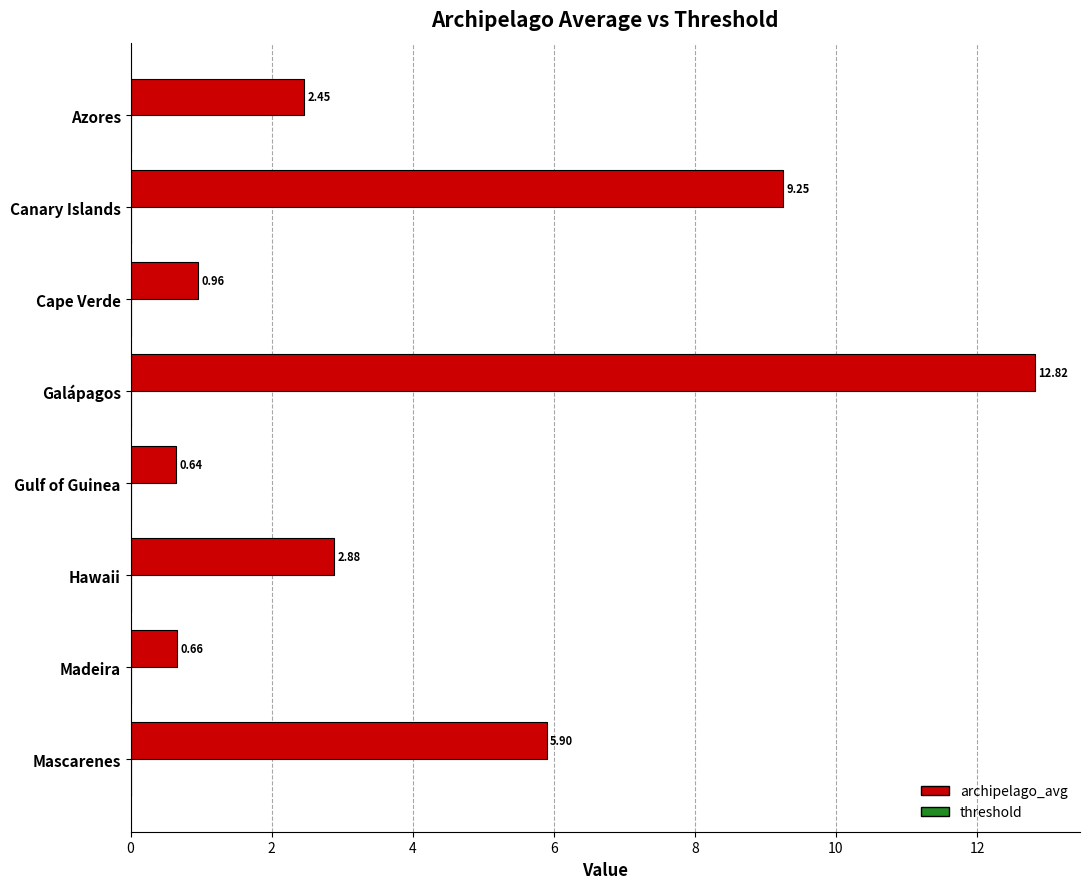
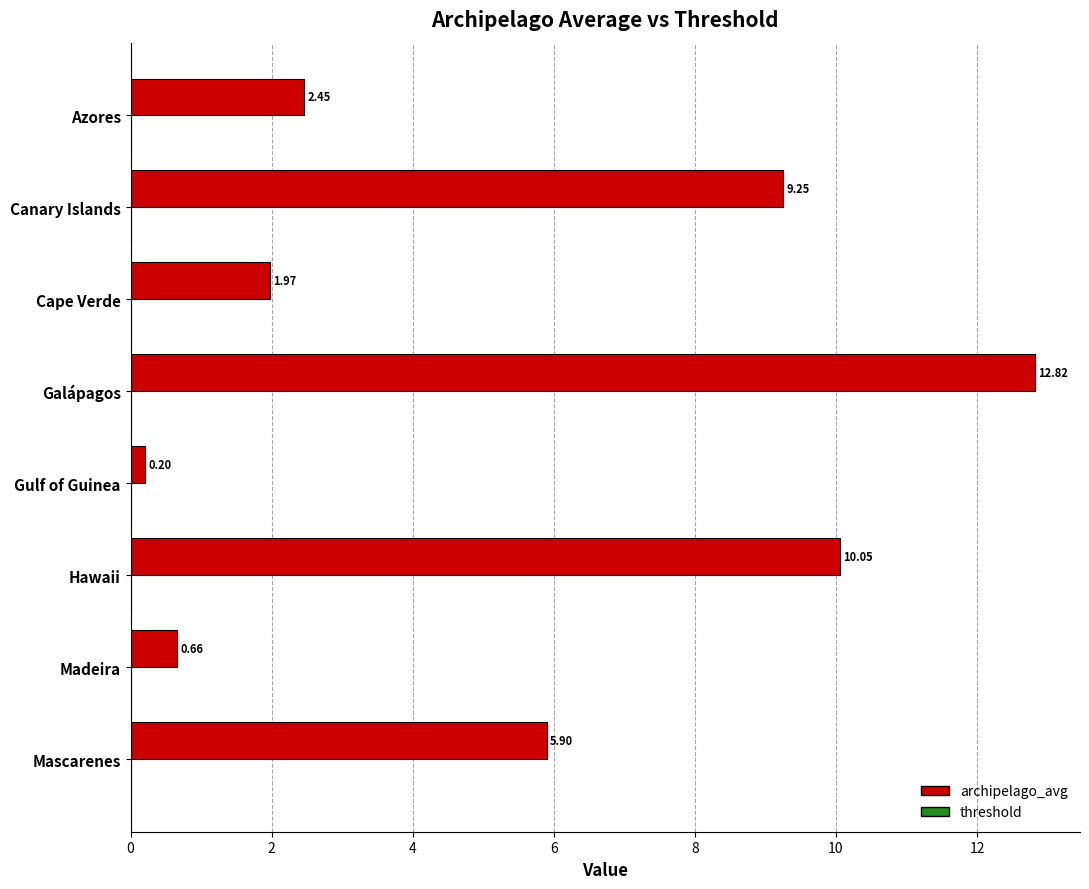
archipelago_avg, Cape Verde: 0.96 -> 1.97
archipelago_avg, Gulf of Guinea: 0.64 -> 0.20
archipelago_avg, Hawaii: 2.88 -> 10.05
